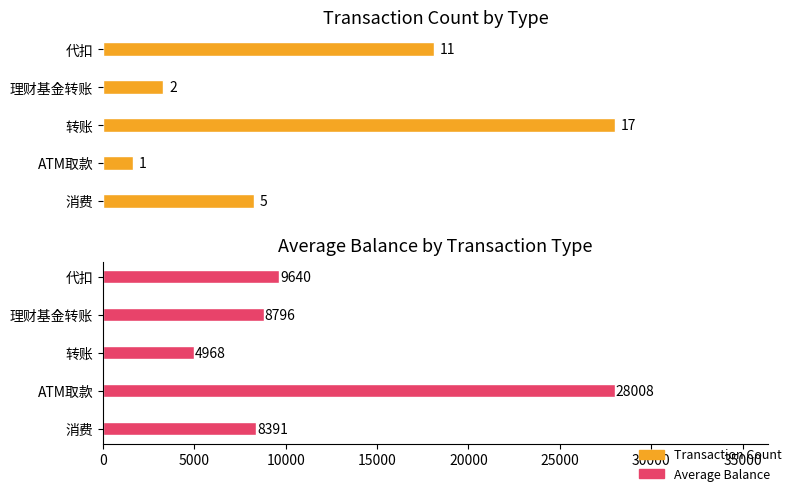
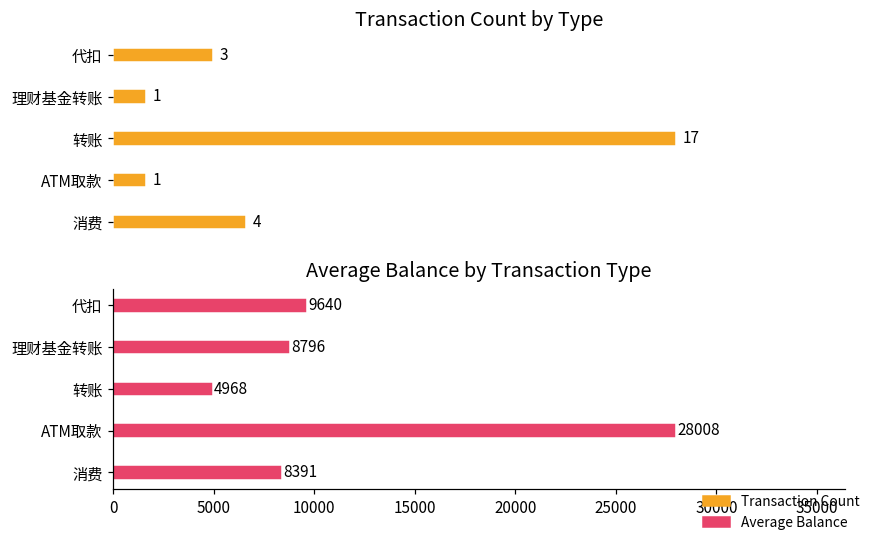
Transaction Count by Type, 代扣: 11 -> 3
Transaction Count by Type, 理财基金转账: 2 -> 1
Transaction Count by Type, 消费: 5 -> 4
